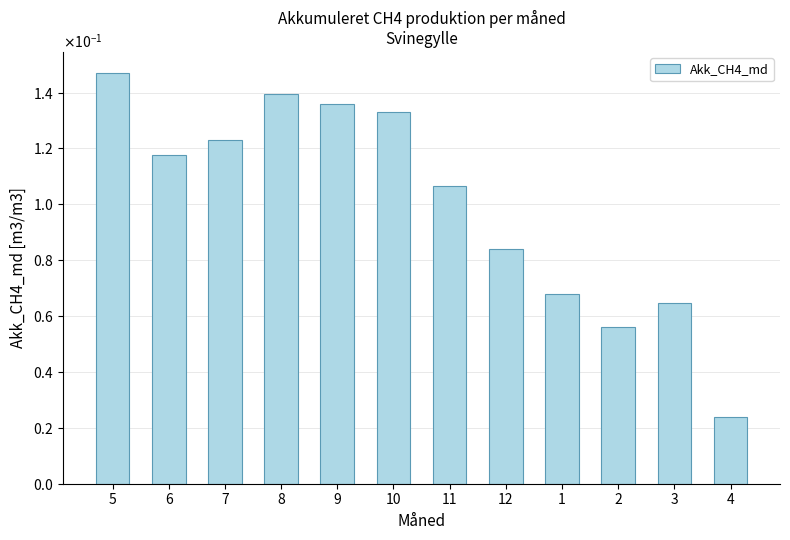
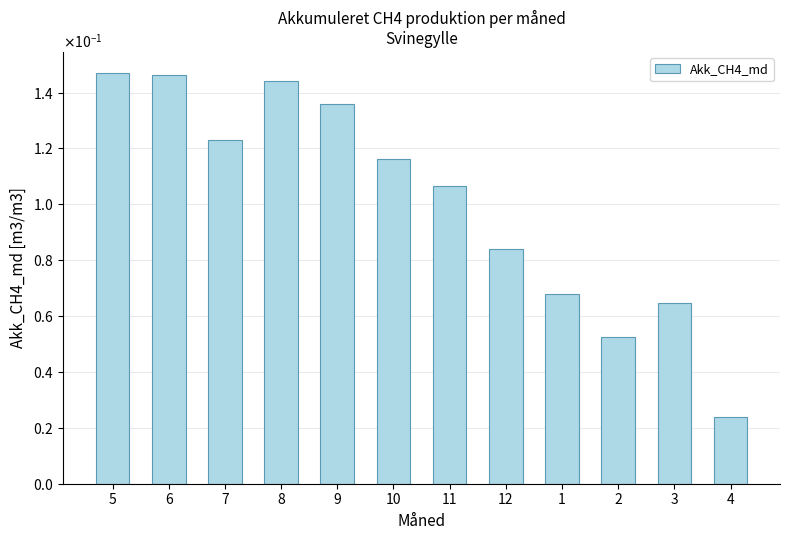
6: 0.118 -> 0.146
8: 0.140 -> 0.144
10: 0.133 -> 0.116
2: 0.056 -> 0.052
